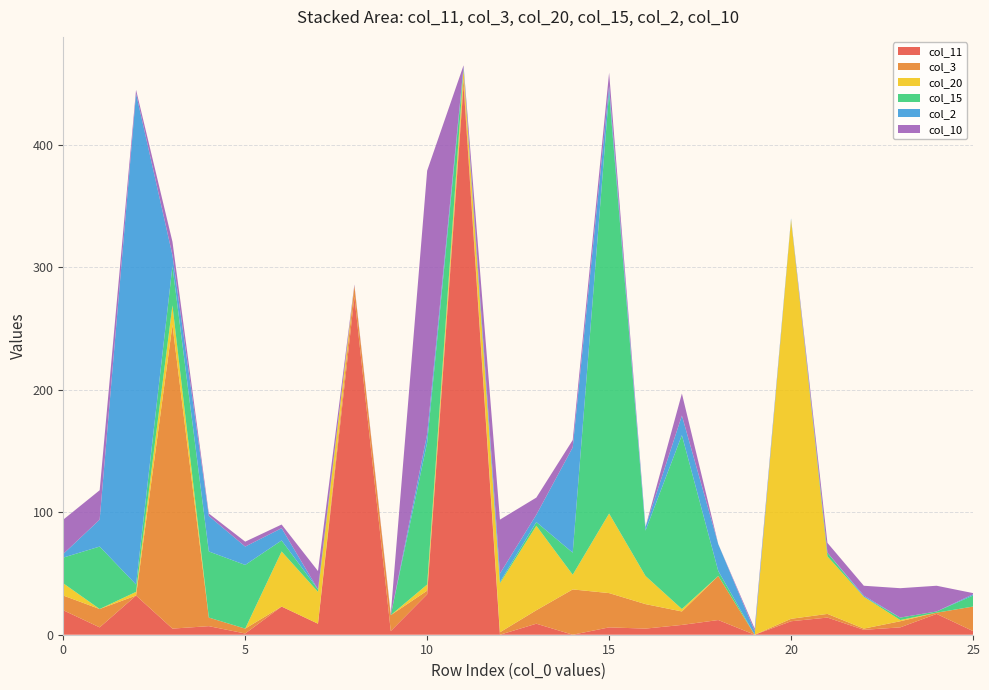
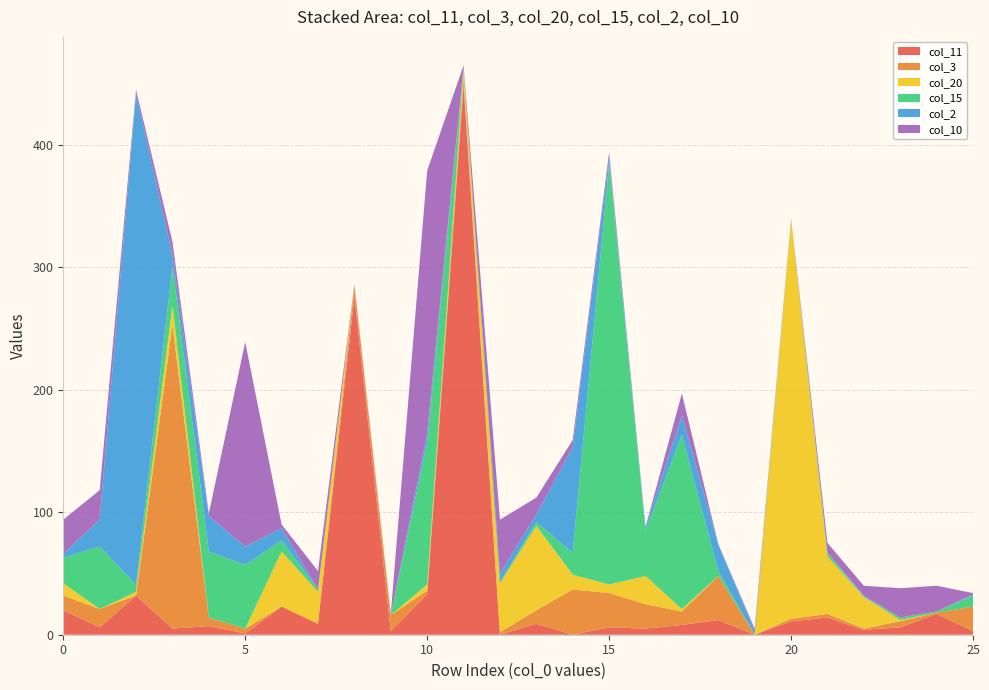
col_10, 5: 4 -> 167
col_20, 15: 65 -> 7
col_10, 15: 11 -> 4
